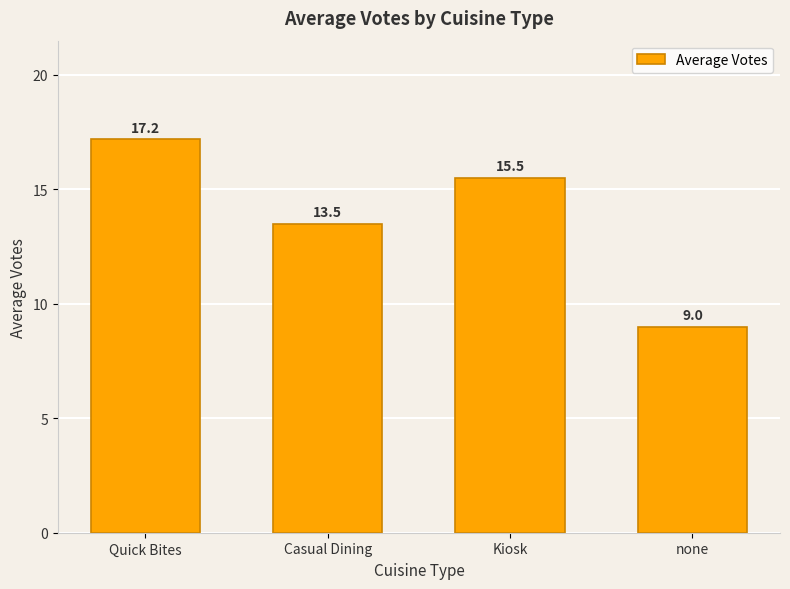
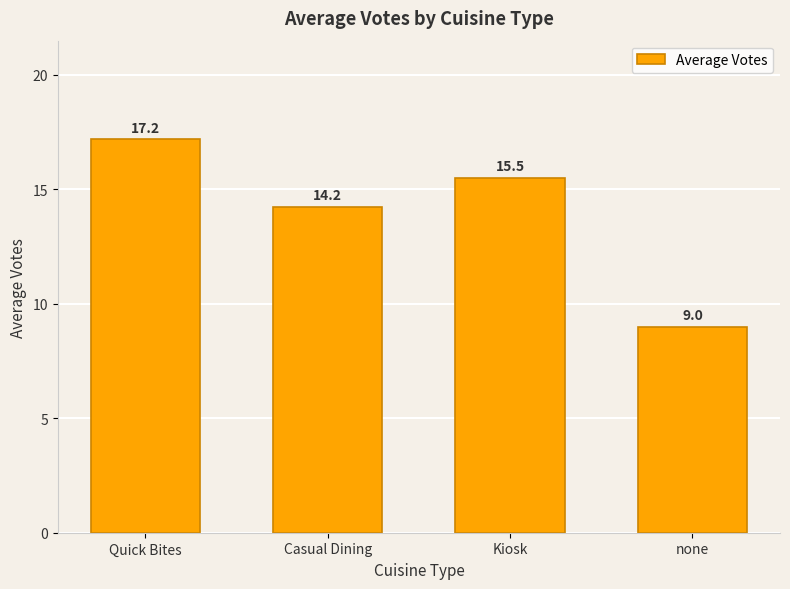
Casual Dining: 13.5 -> 14.2
